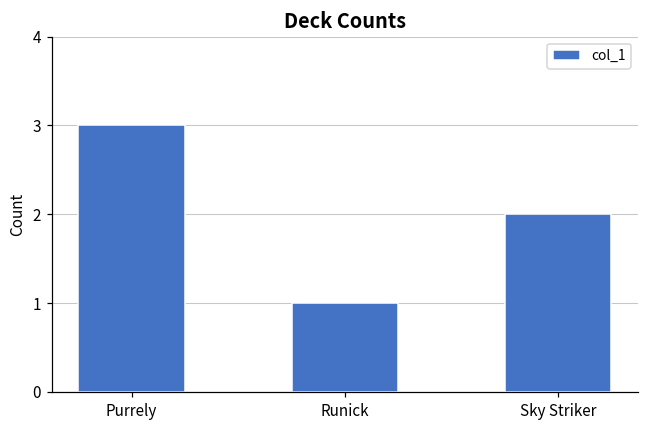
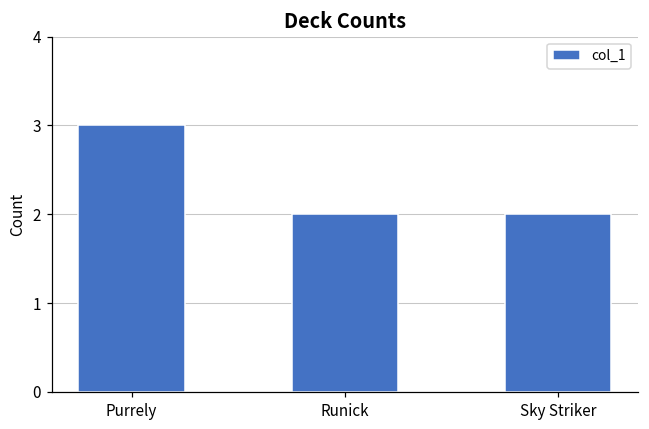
Runick: 1 -> 2
